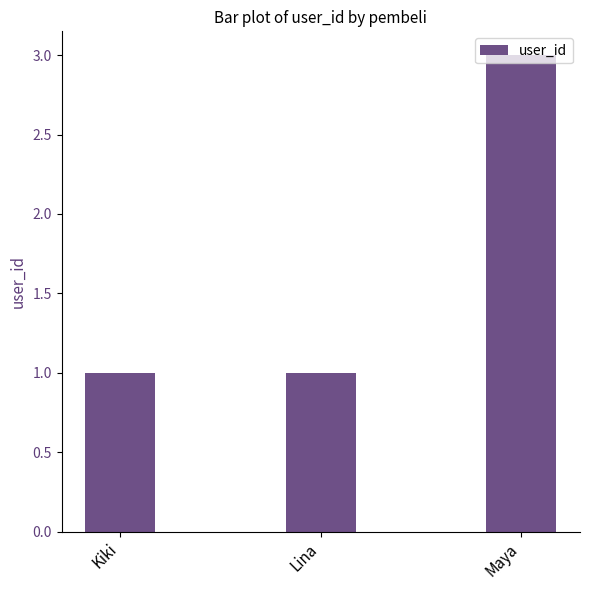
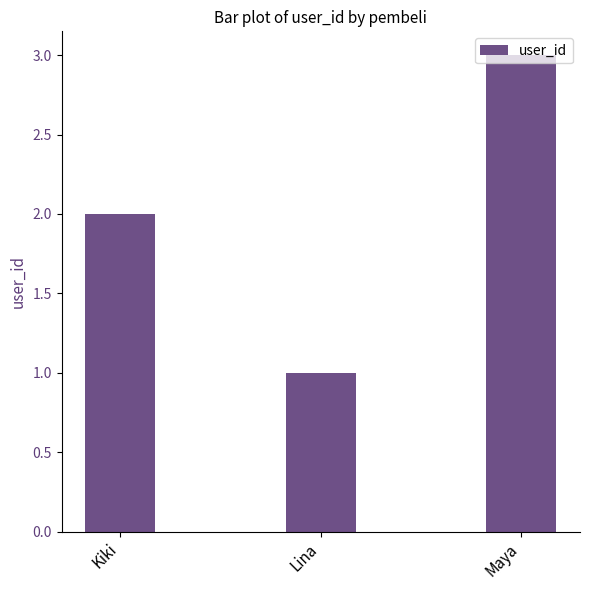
Kiki: 1 -> 2
